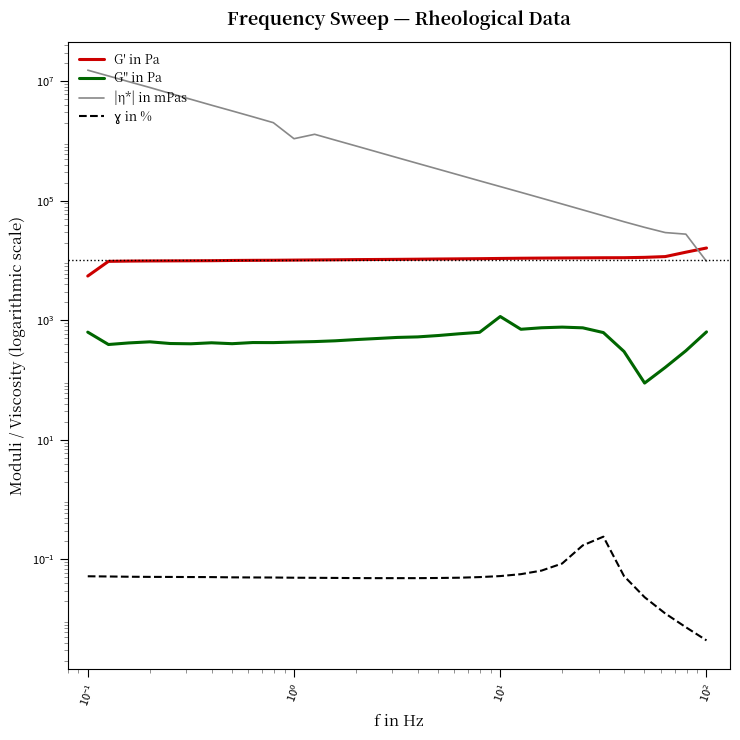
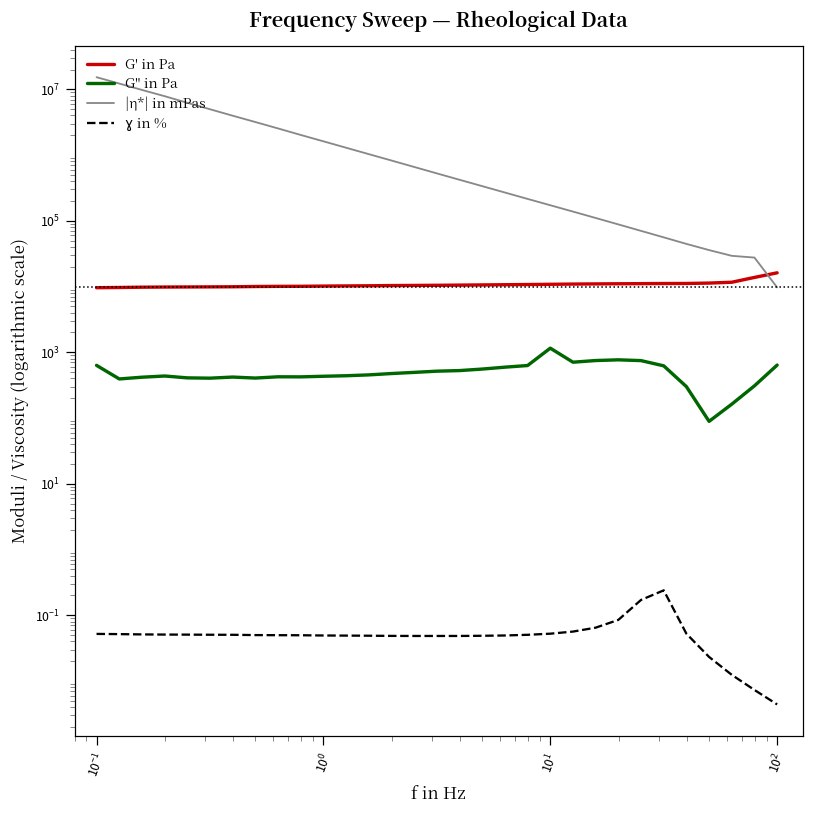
G' in Pa, 10^-1: 5000 -> 10000
|η*| in mPas, 10^0: 1100000 -> 1600000
